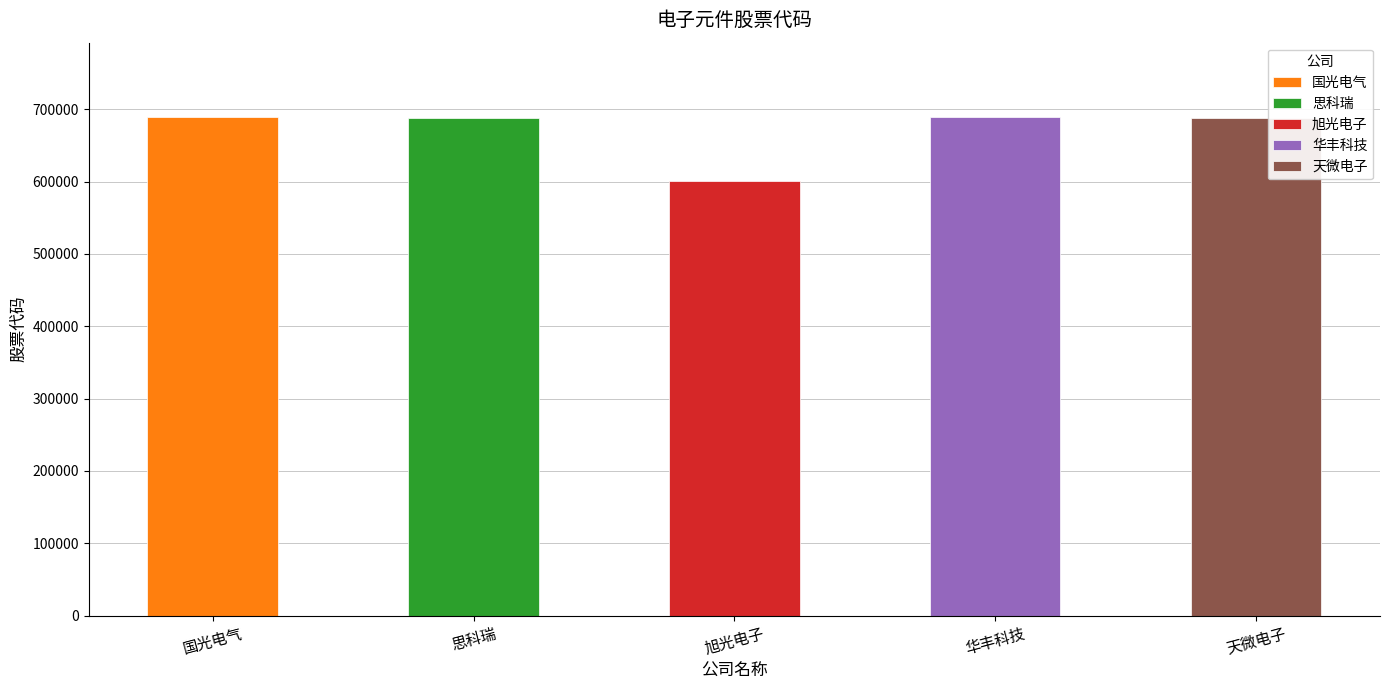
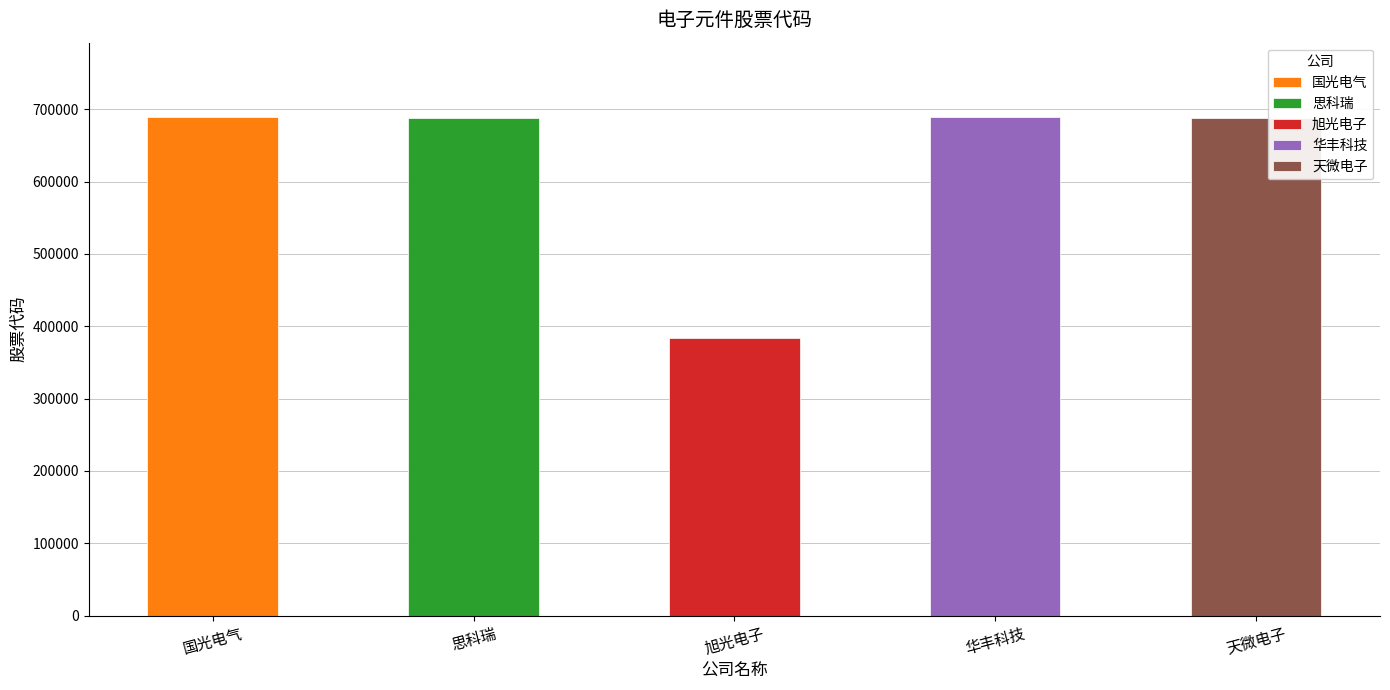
旭光电子: 600000 -> 380000
